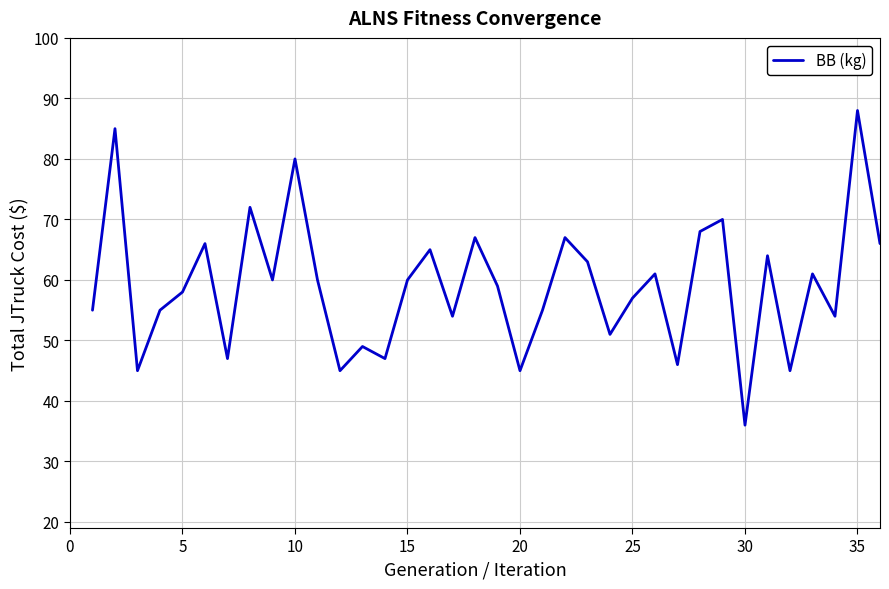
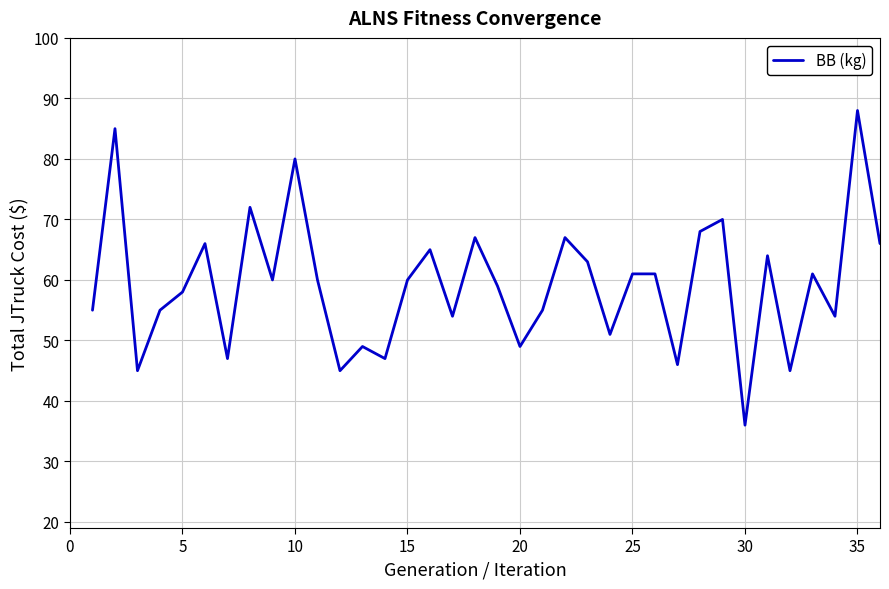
20: 45 -> 49
25: 57 -> 61
